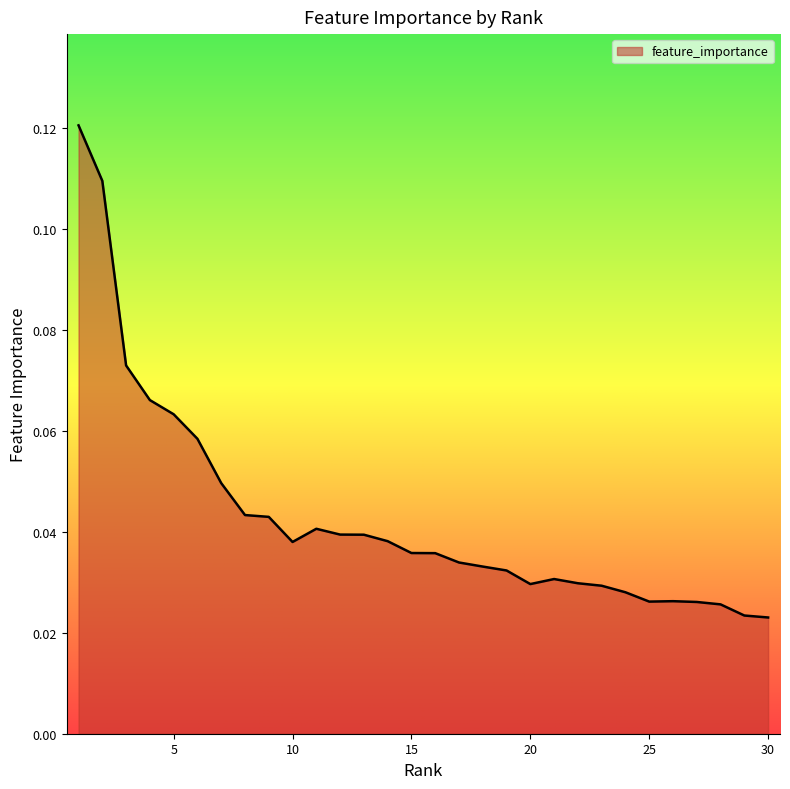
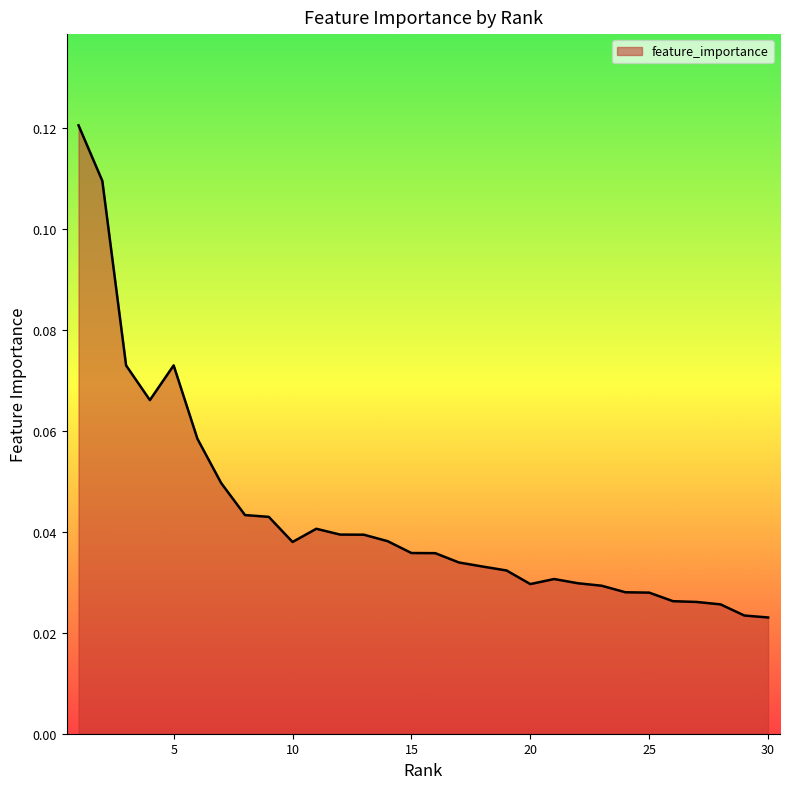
5: 0.063 -> 0.073
25: 0.026 -> 0.028
